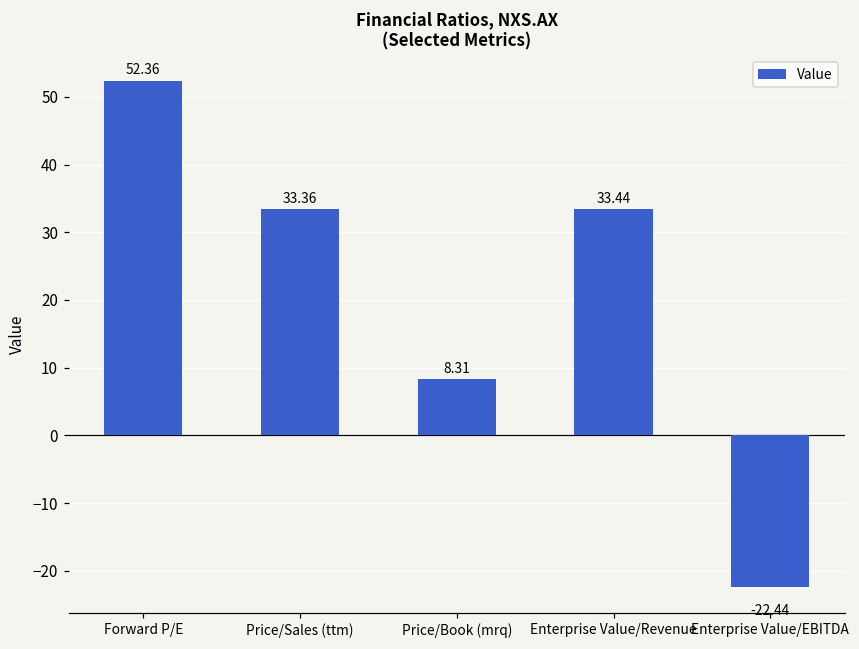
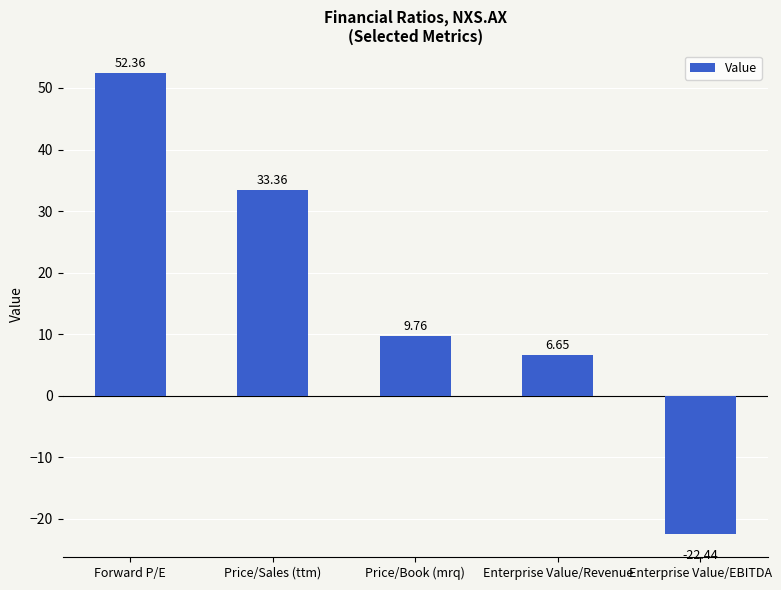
Price/Book (mrq): 8.31 -> 9.76
Enterprise Value/Revenue: 33.44 -> 6.65
